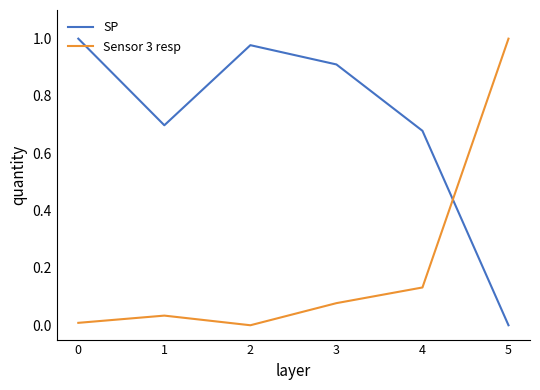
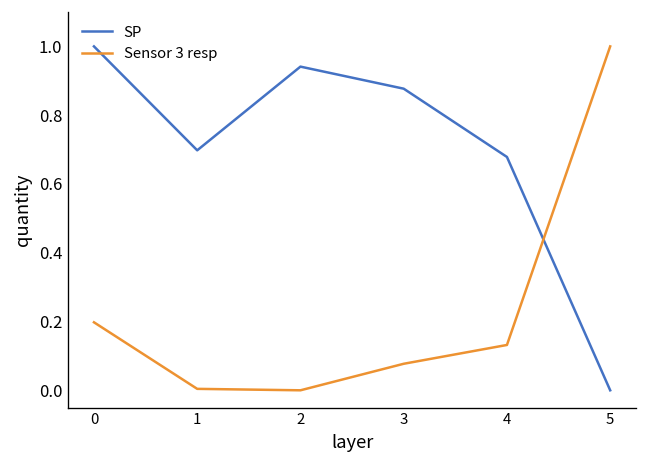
Sensor 3 resp, 0: 0.01 -> 0.20
Sensor 3 resp, 1: 0.03 -> 0.00
SP, 2: 0.98 -> 0.94
SP, 3: 0.91 -> 0.88
